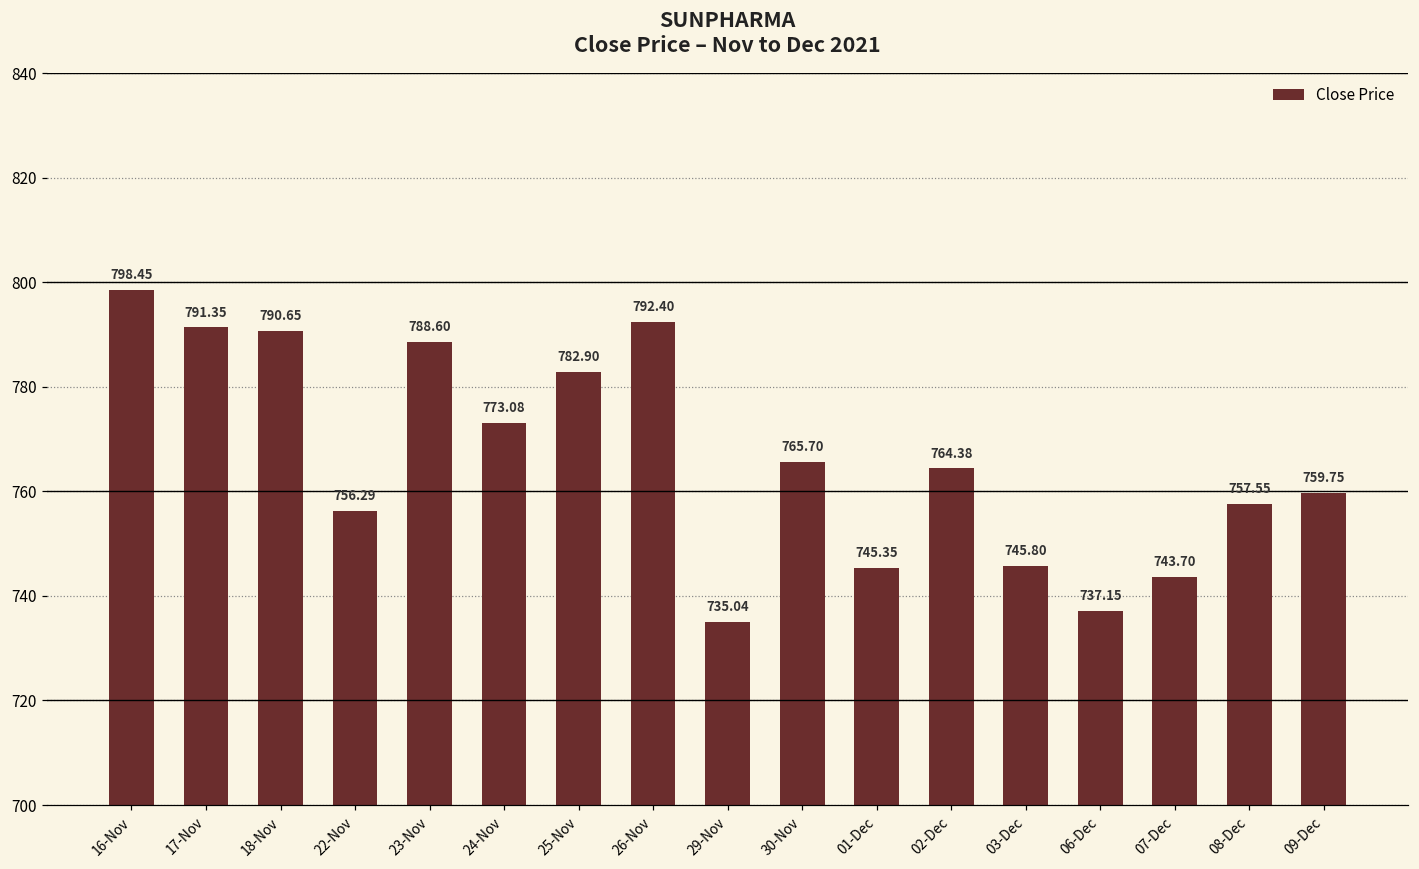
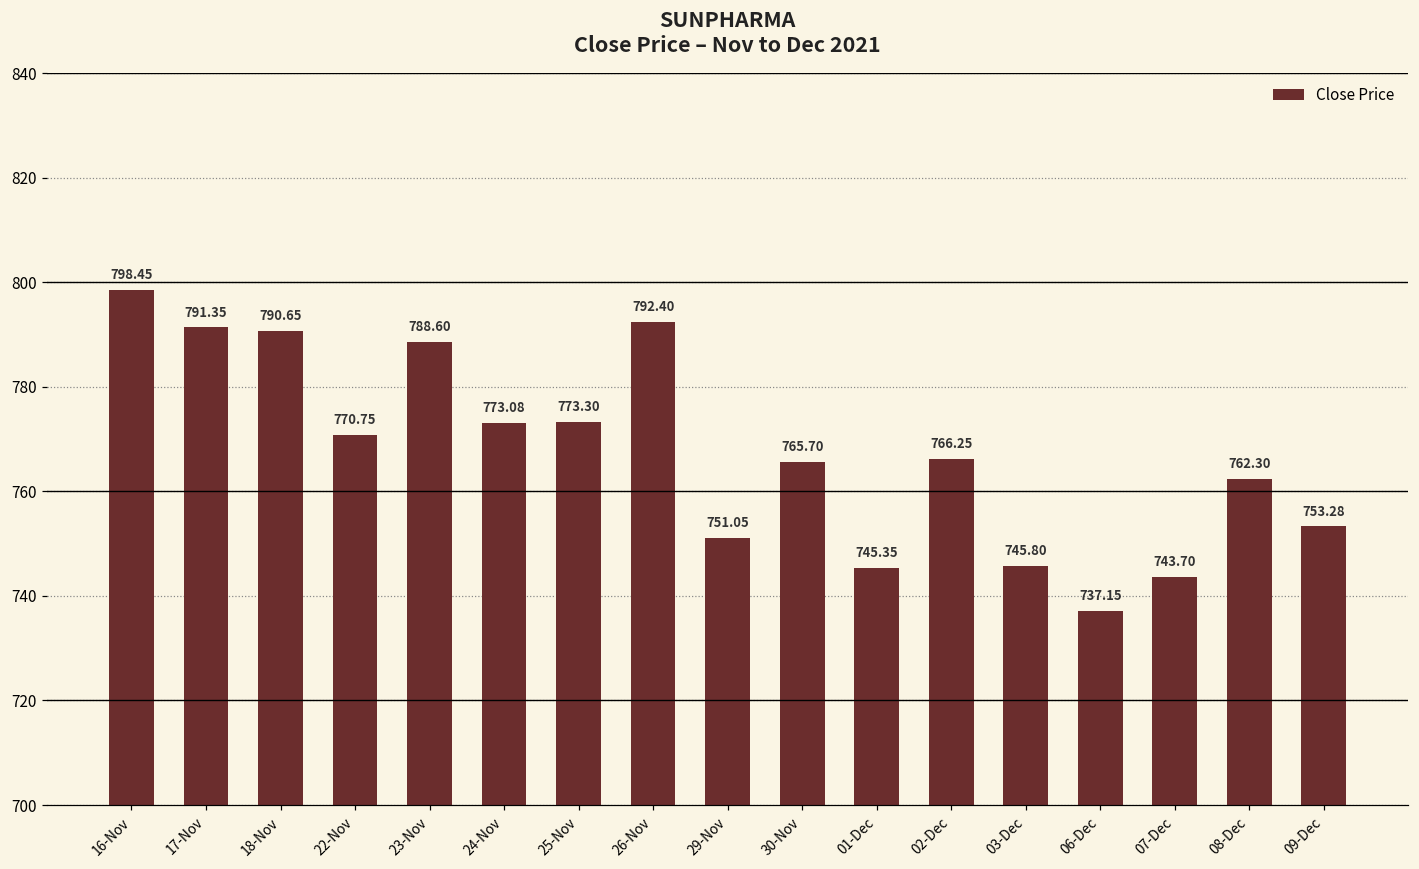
22-Nov: 756.29 -> 770.75
25-Nov: 782.90 -> 773.30
29-Nov: 735.04 -> 751.05
02-Dec: 764.38 -> 766.25
08-Dec: 757.55 -> 762.30
09-Dec: 759.75 -> 753.28
